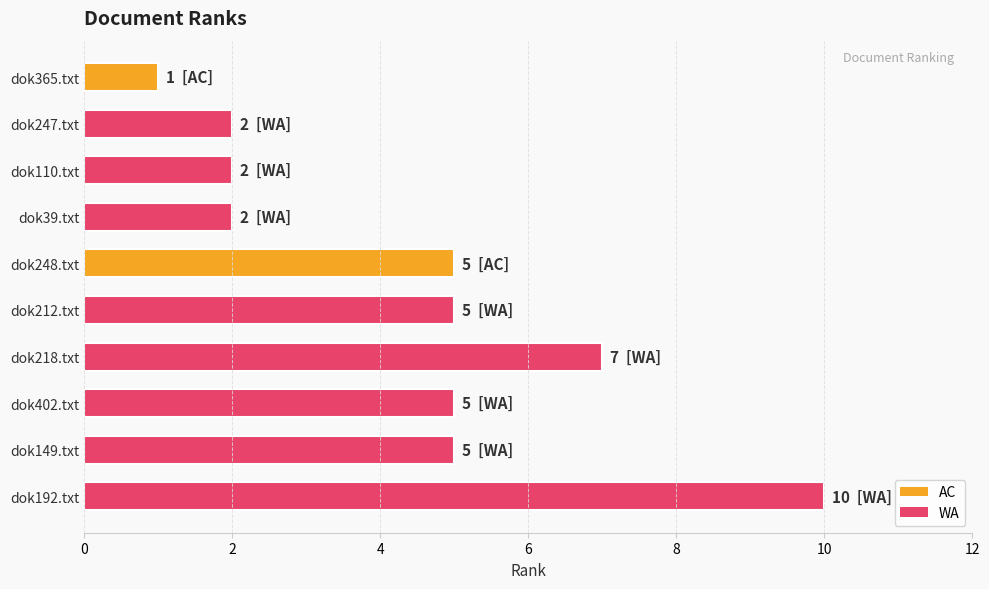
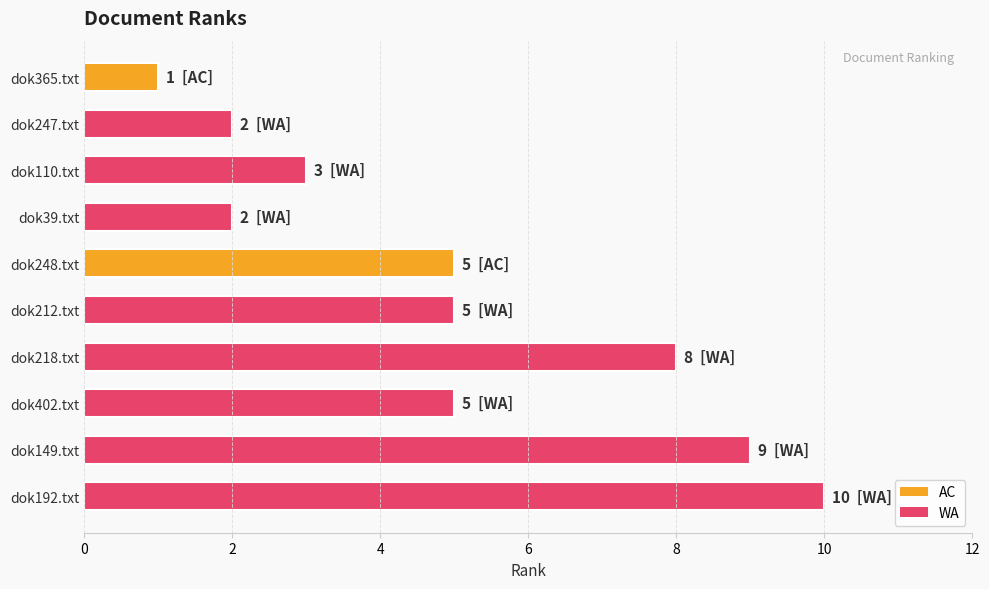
dok110.txt: 2 -> 3
dok218.txt: 7 -> 8
dok149.txt: 5 -> 9
